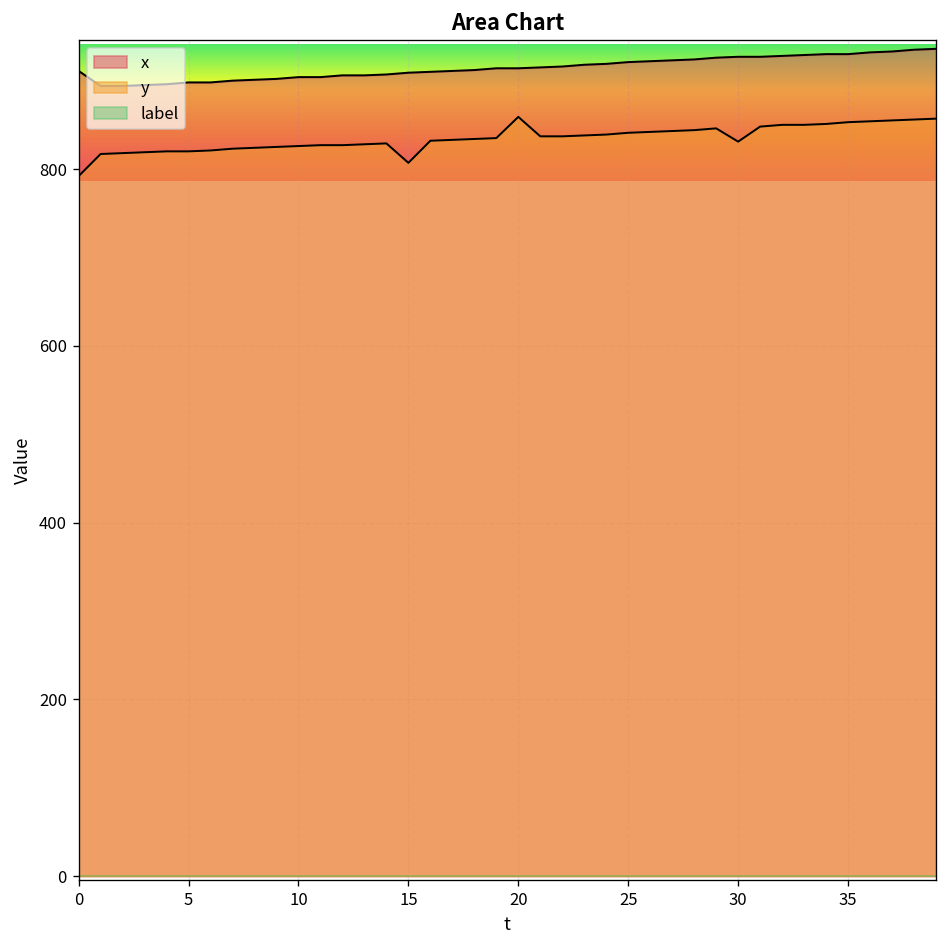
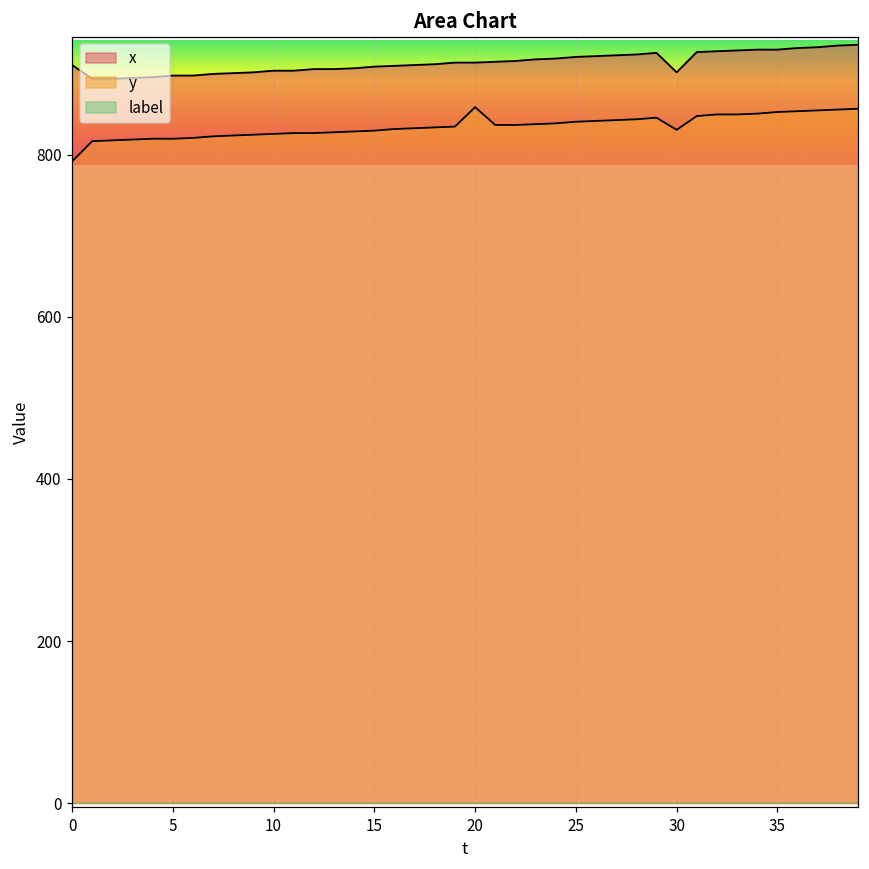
y, 15: 810 -> 830
x, 30: 930 -> 900
